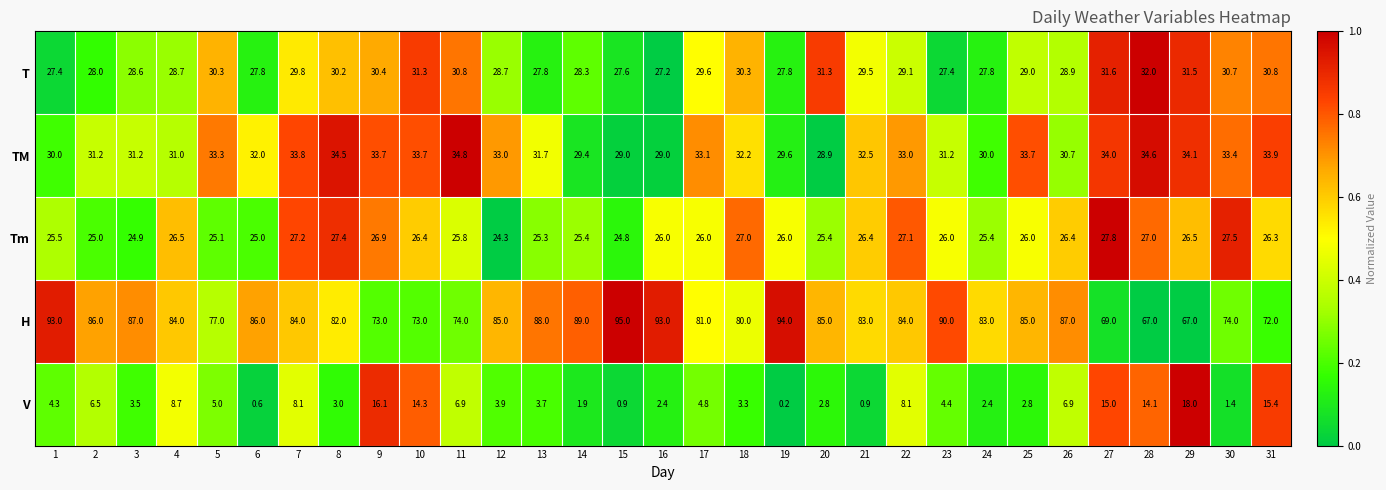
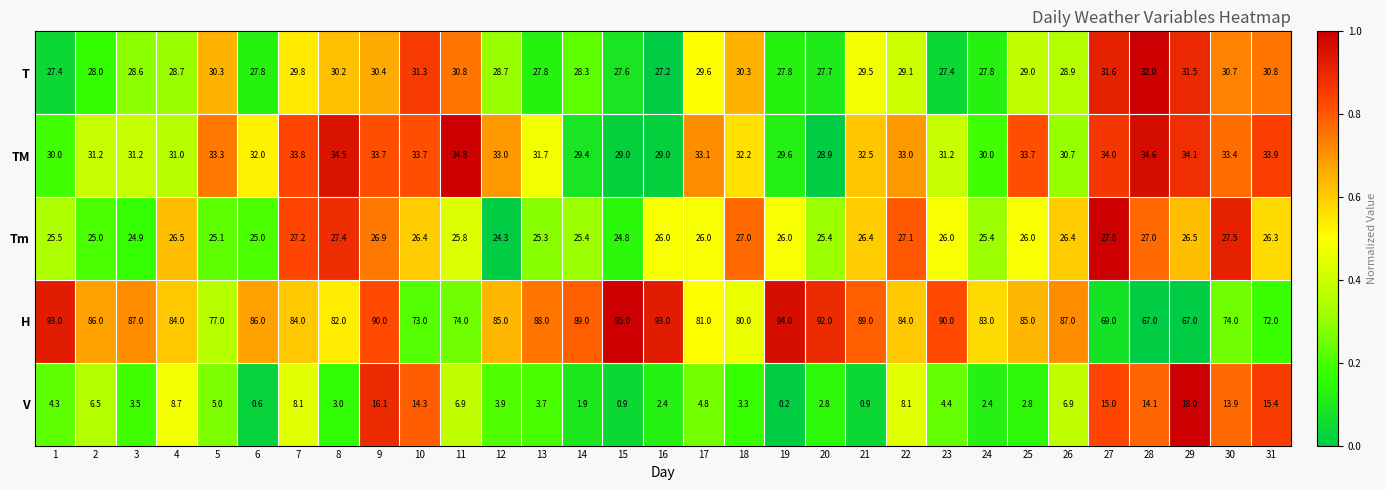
T, 20: 31.3 -> 27.7
H, 9: 73.0 -> 90.0
H, 20: 85.0 -> 92.0
H, 21: 83.0 -> 89.0
V, 30: 1.4 -> 13.9
